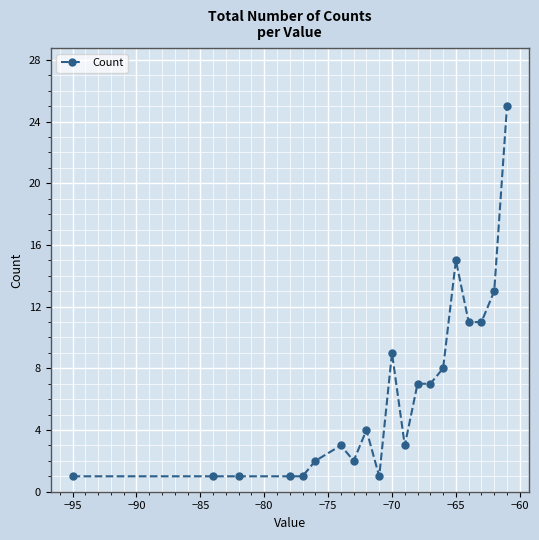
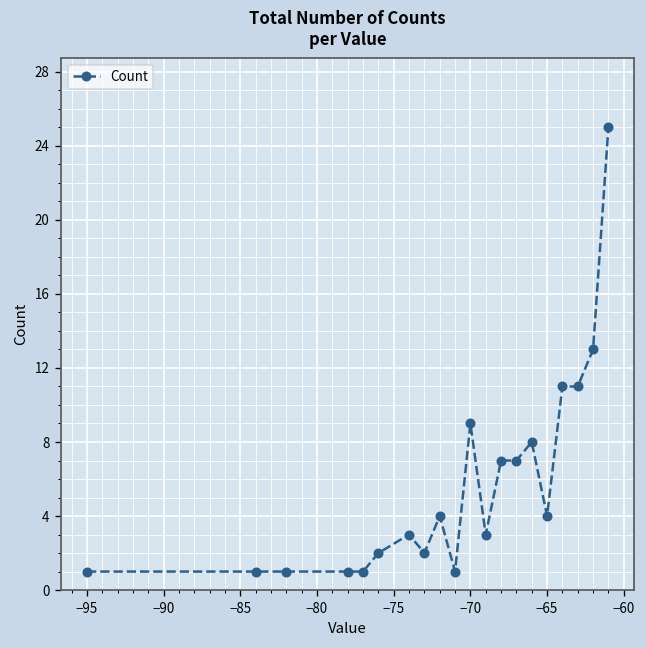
−65: 15 -> 4
